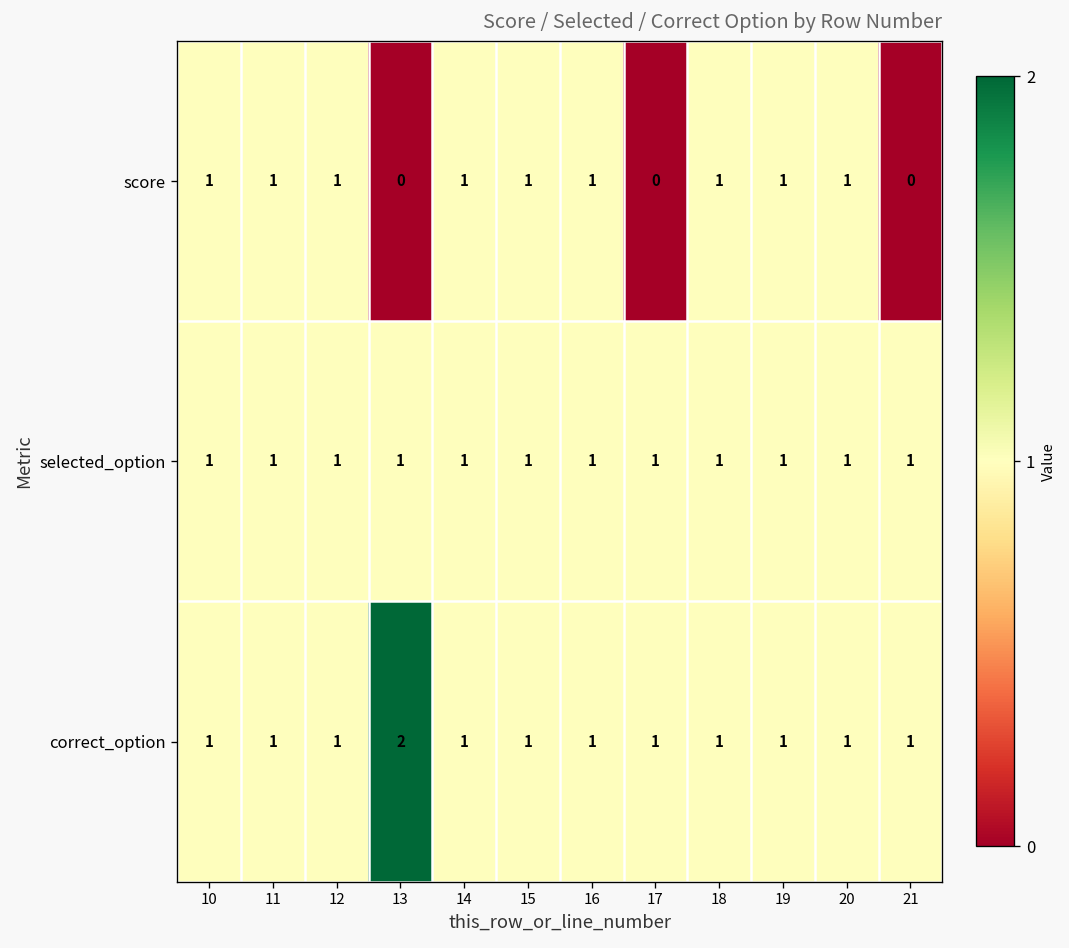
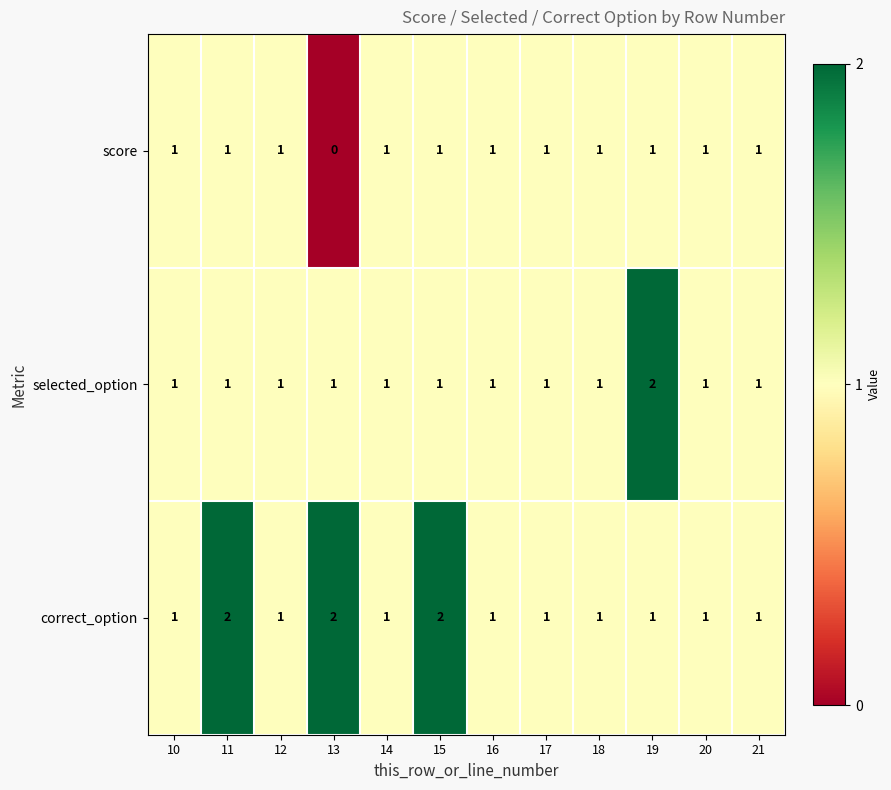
score, 17: 0 -> 1
score, 21: 0 -> 1
selected_option, 19: 1 -> 2
correct_option, 11: 1 -> 2
correct_option, 15: 1 -> 2
